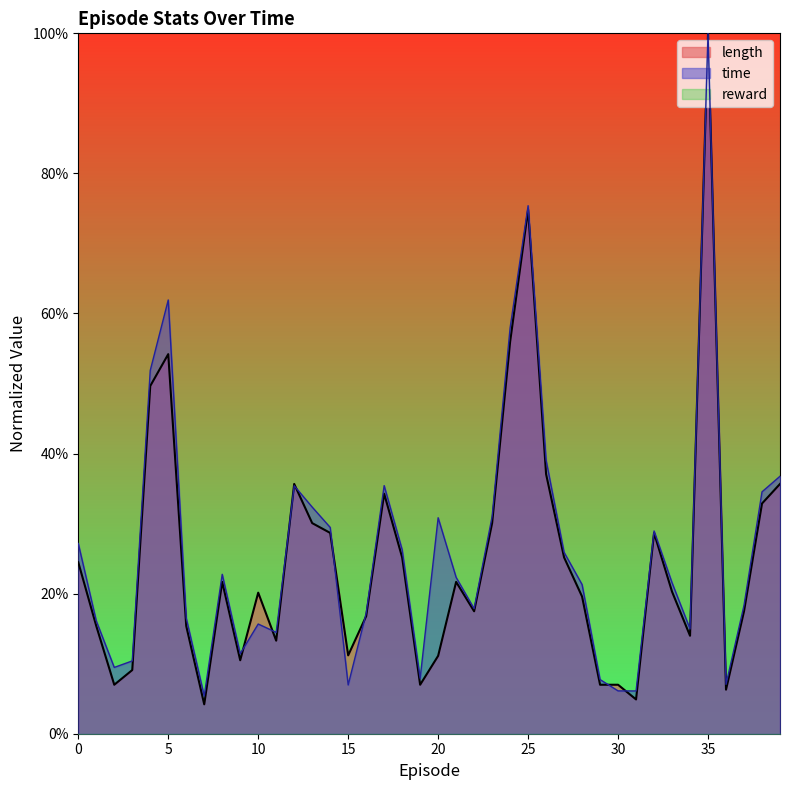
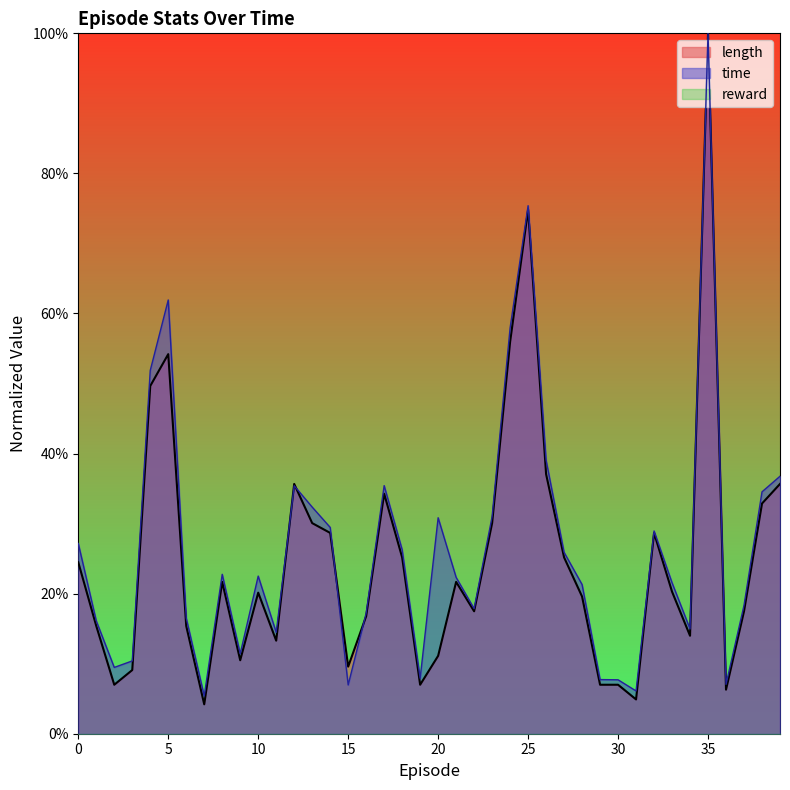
time, 10: 16% -> 23%
length, 15: 11% -> 10%
time, 30: 6% -> 8%
